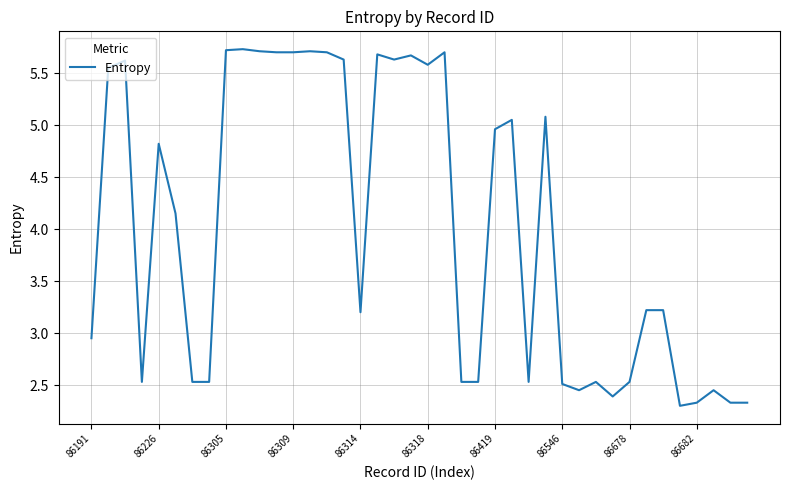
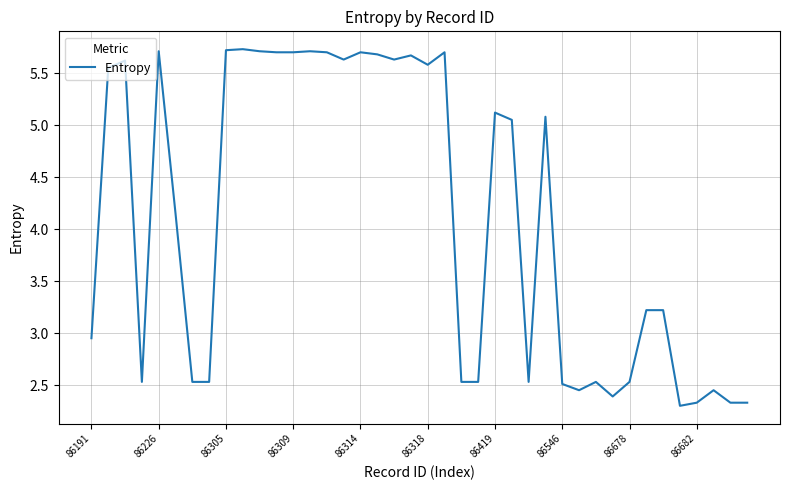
86226: 4.82 -> 5.71
86314: 3.2 -> 5.7
86419: 4.96 -> 5.12
